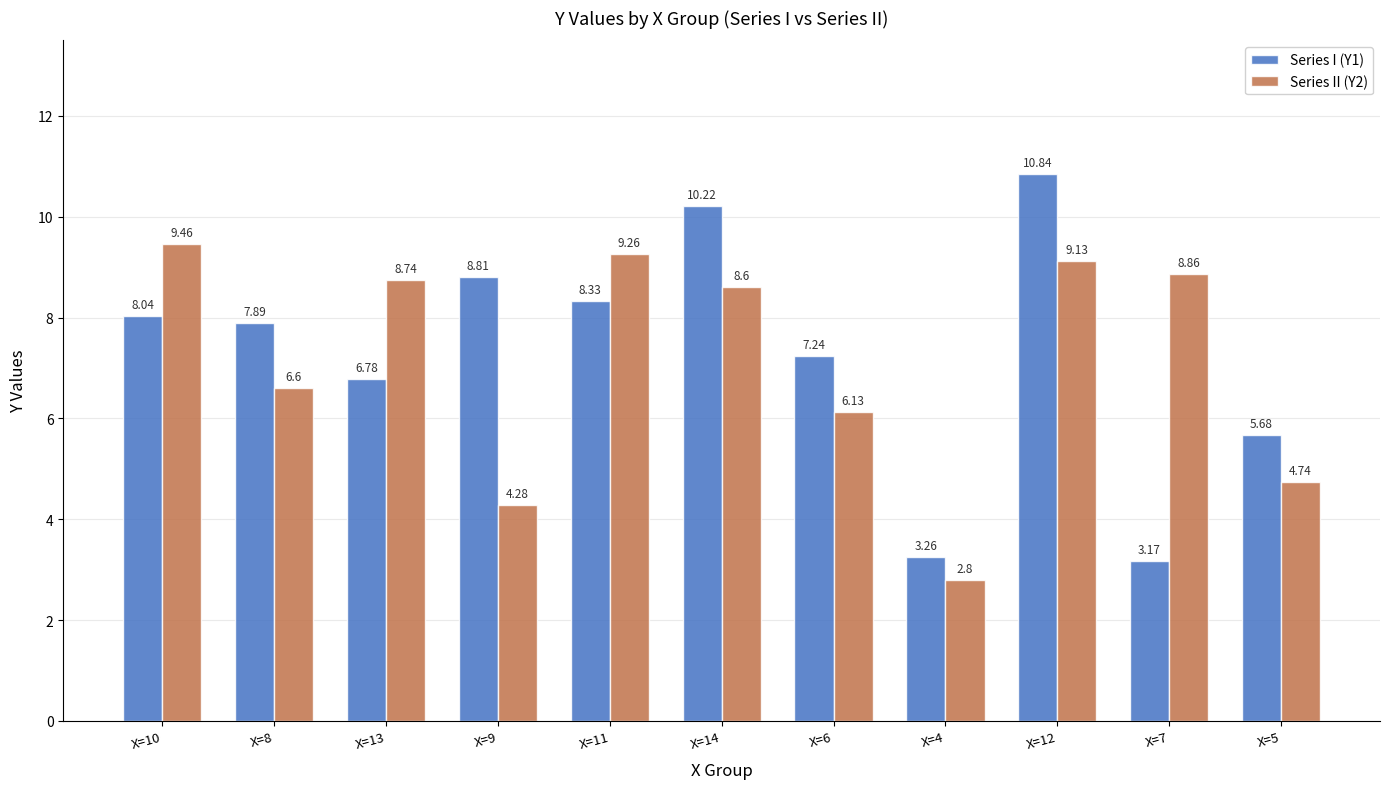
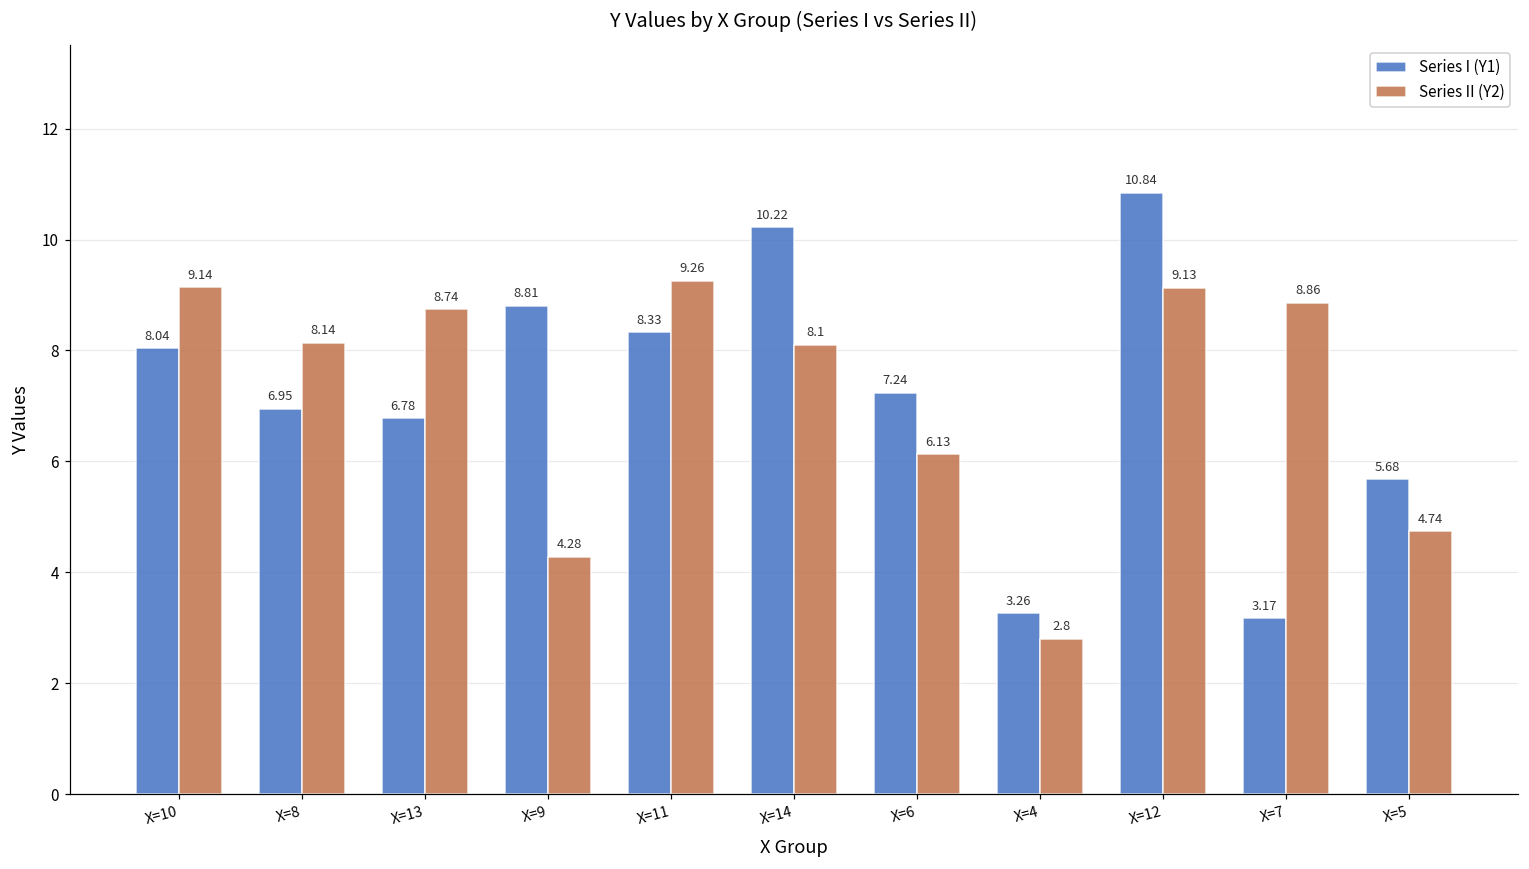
Series II (Y2), X=10: 9.46 -> 9.14
Series I (Y1), X=8: 7.89 -> 6.95
Series II (Y2), X=8: 6.6 -> 8.14
Series II (Y2), X=14: 8.6 -> 8.1
